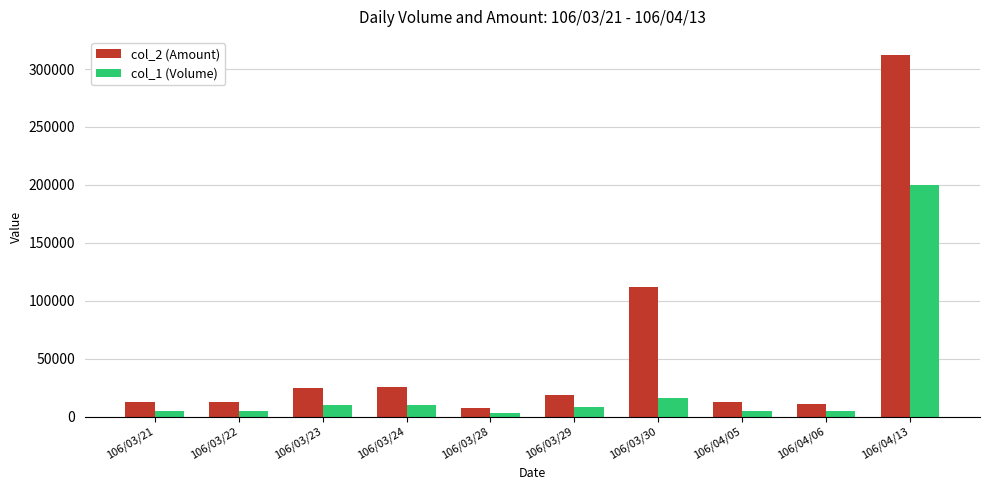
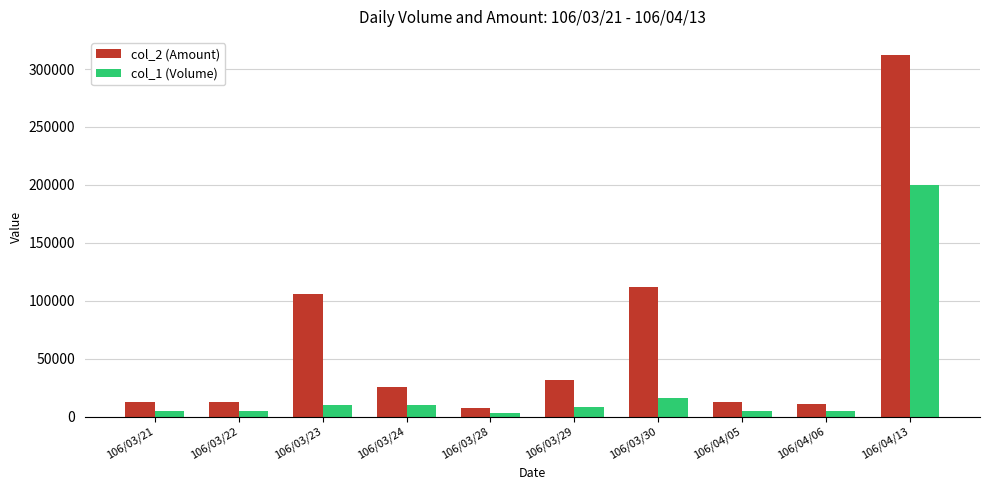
col_2 (Amount), 106/03/23: 25000 -> 106000
col_2 (Amount), 106/03/29: 19000 -> 32000
